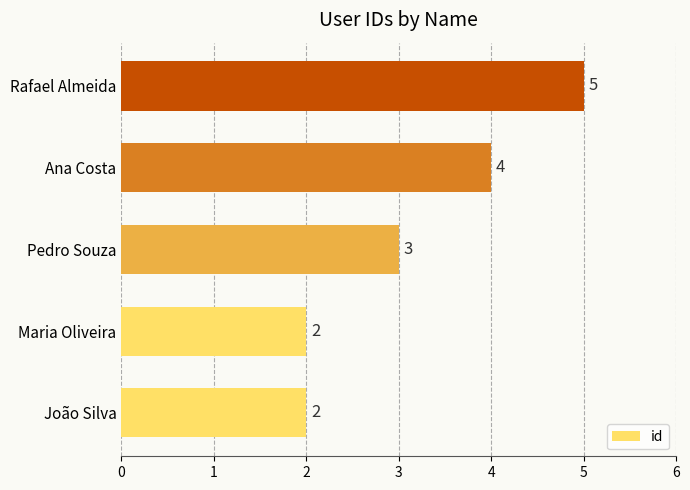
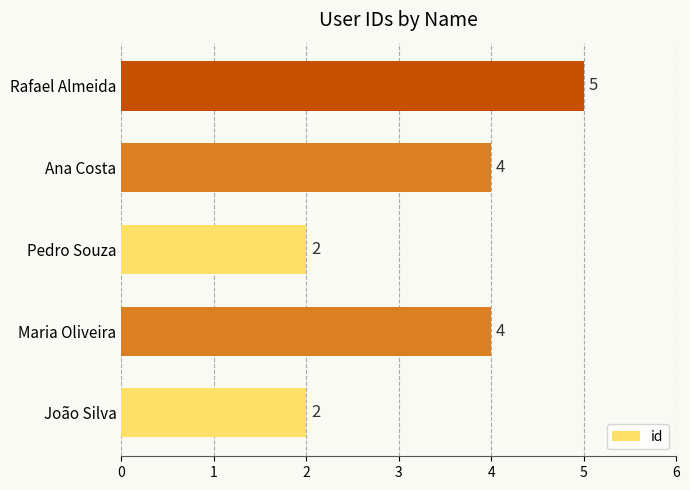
Pedro Souza: 3 -> 2
Maria Oliveira: 2 -> 4
